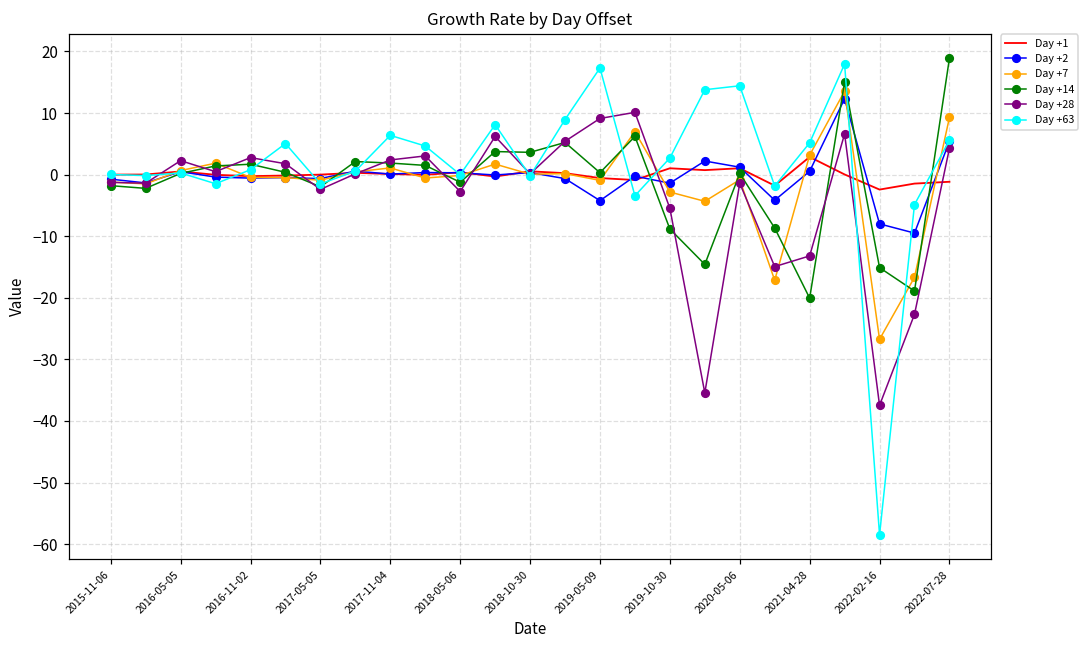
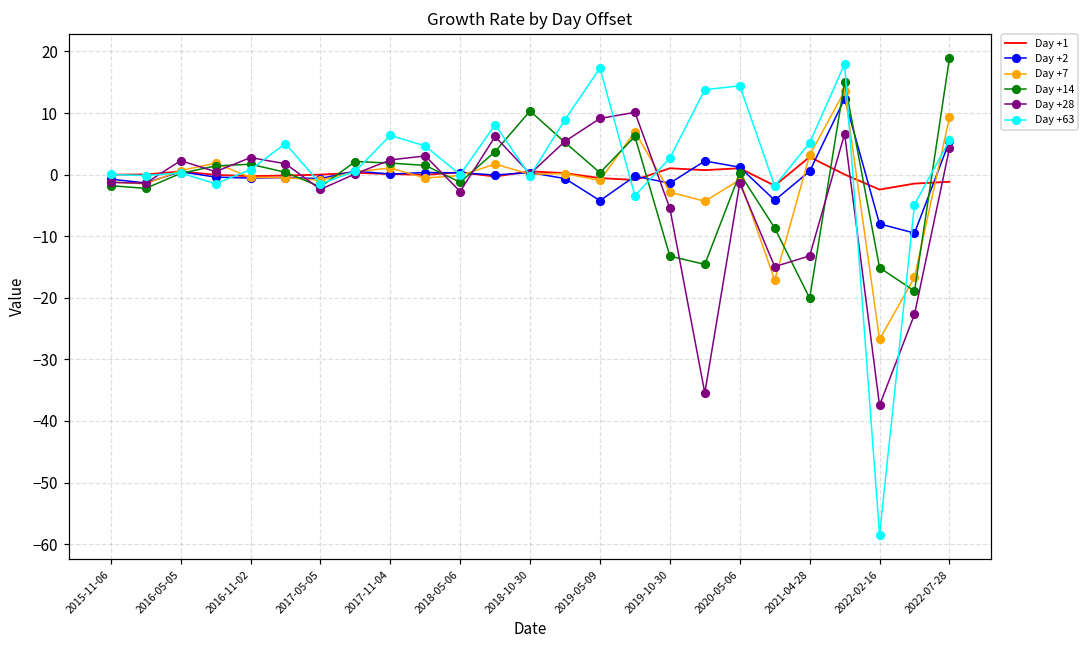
Day +14, 2018-10-30: 4 -> 10
Day +14, 2019-10-30: -9 -> -13
